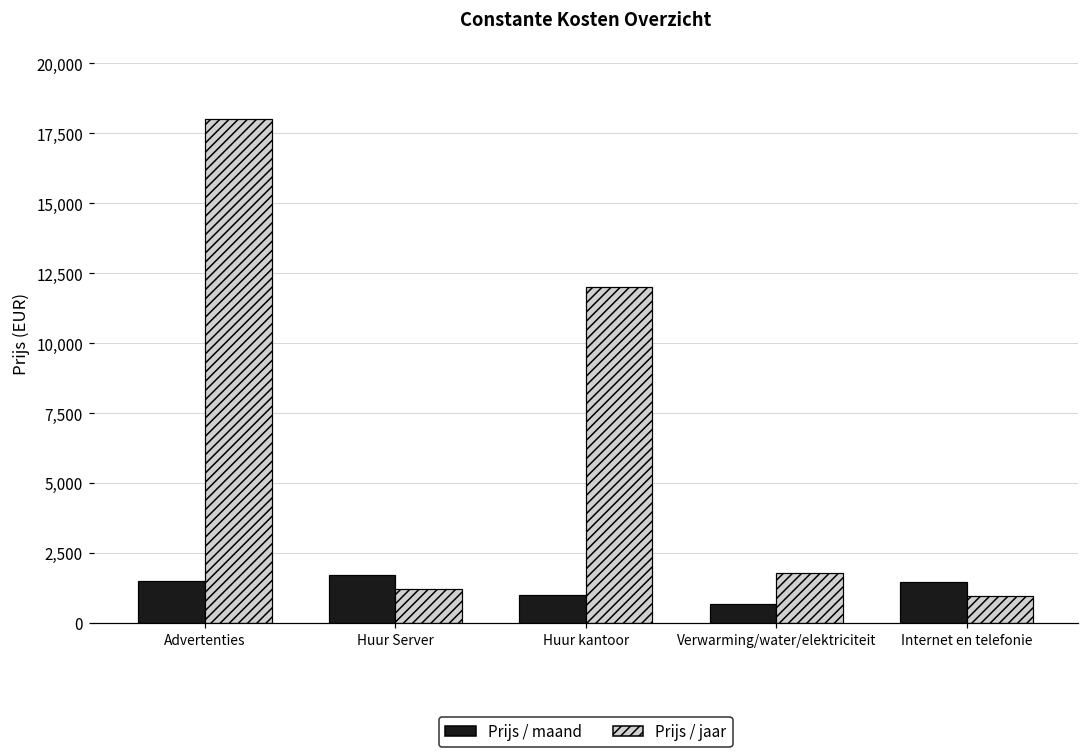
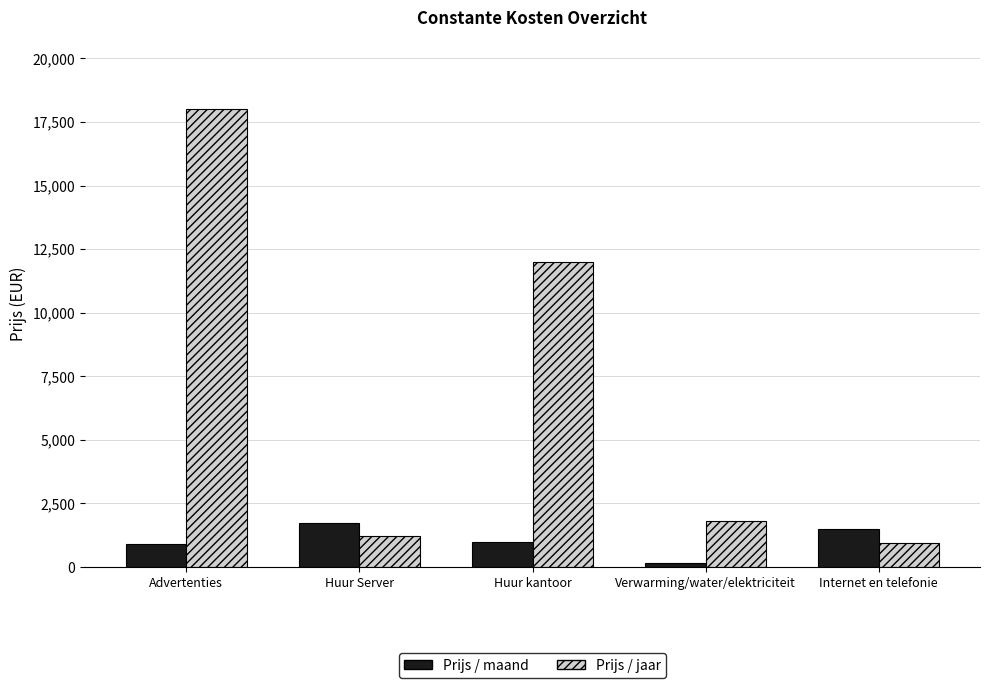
Prijs / maand, Advertenties: 1,500 -> 900
Prijs / maand, Verwarming/water/elektriciteit: 700 -> 200
